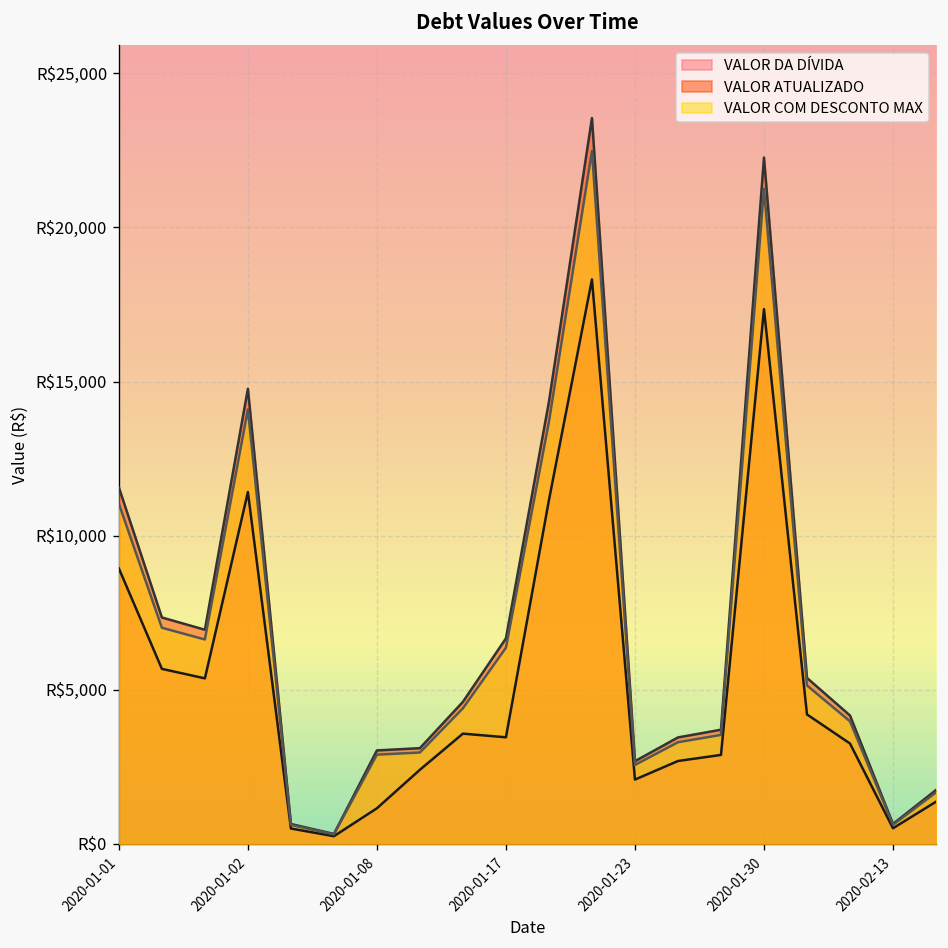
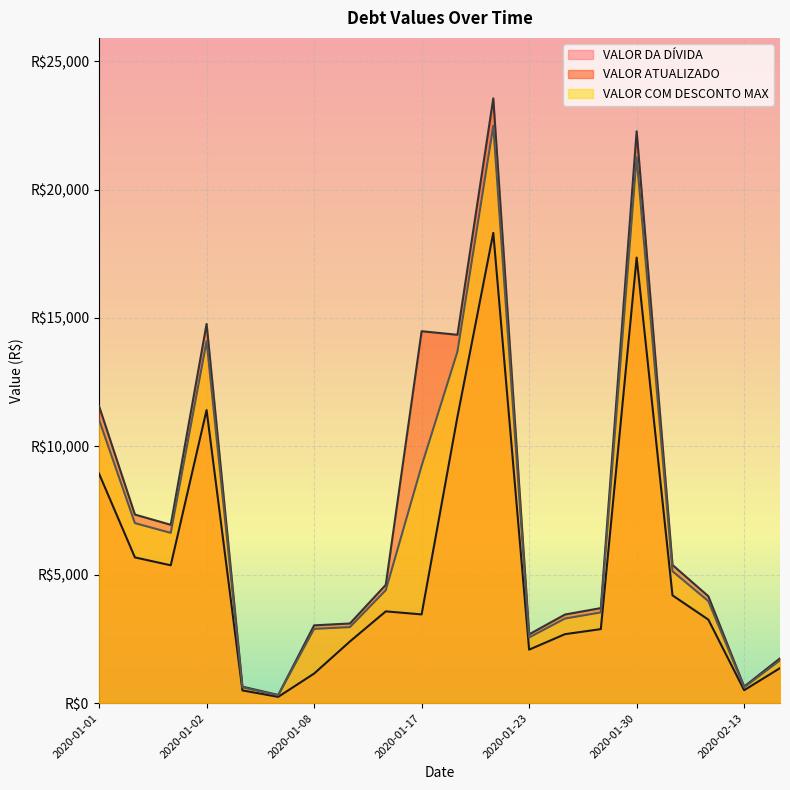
VALOR ATUALIZADO, 2020-01-17: R$6,700 -> R$14,500
VALOR COM DESCONTO MAX, 2020-01-17: R$6,400 -> R$9,200
